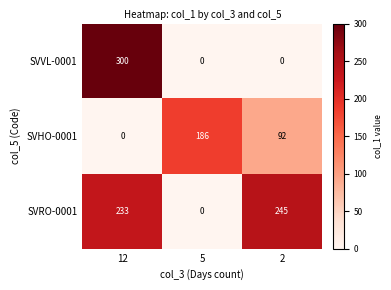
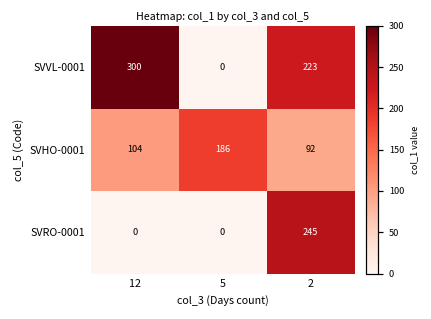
SVVL-0001, 2: 0 -> 223
SVHO-0001, 12: 0 -> 104
SVRO-0001, 12: 233 -> 0
